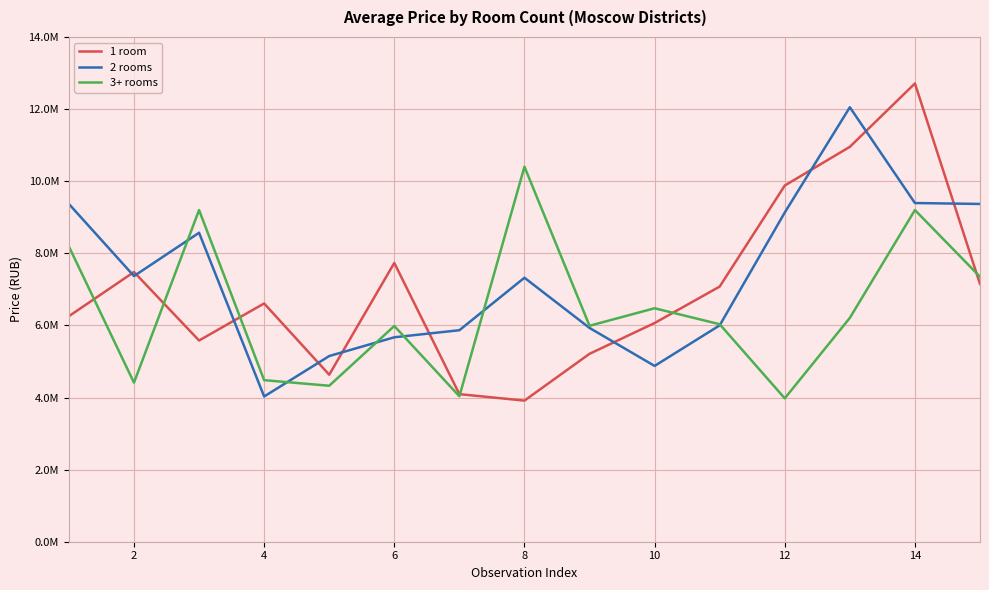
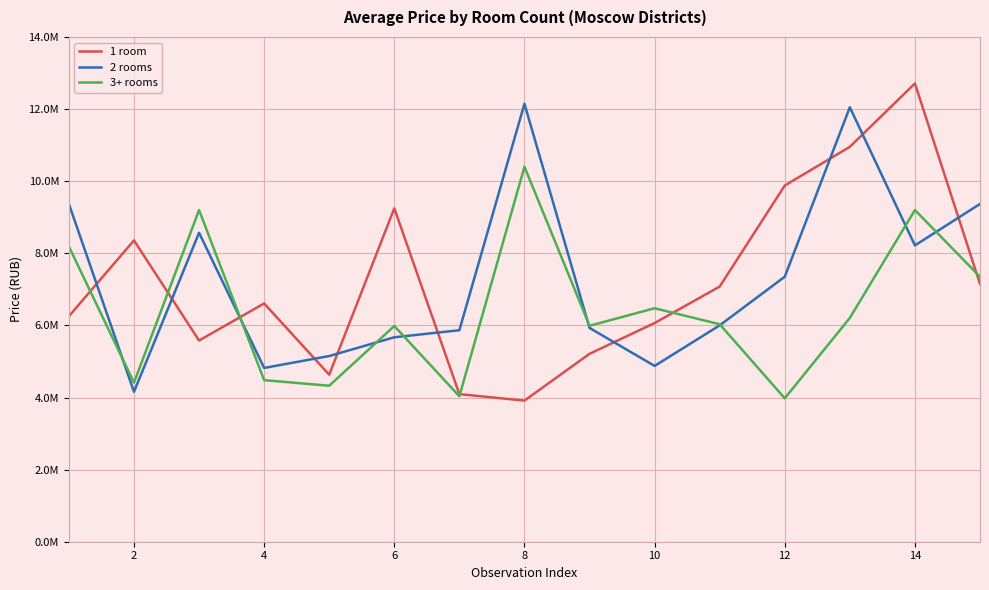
1 room, 2: 7500000 -> 8400000
2 rooms, 2: 7400000 -> 4200000
2 rooms, 4: 4000000 -> 4800000
1 room, 6: 7700000 -> 9200000
2 rooms, 8: 7300000 -> 12100000
2 rooms, 12: 9100000 -> 7400000
2 rooms, 14: 9400000 -> 8200000
